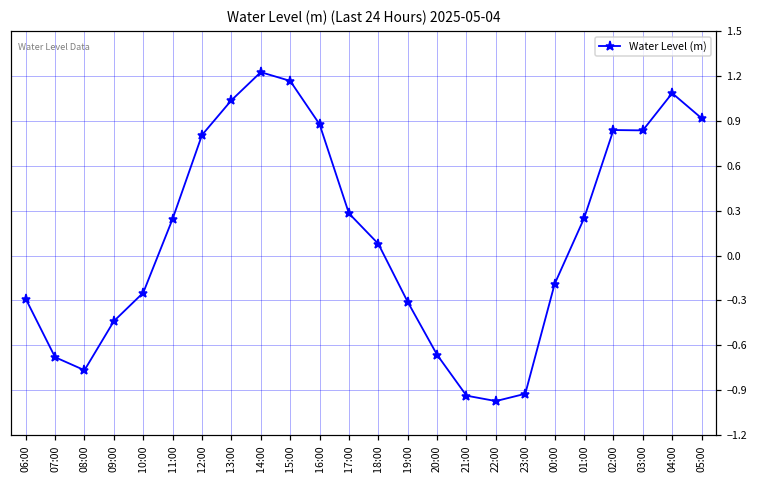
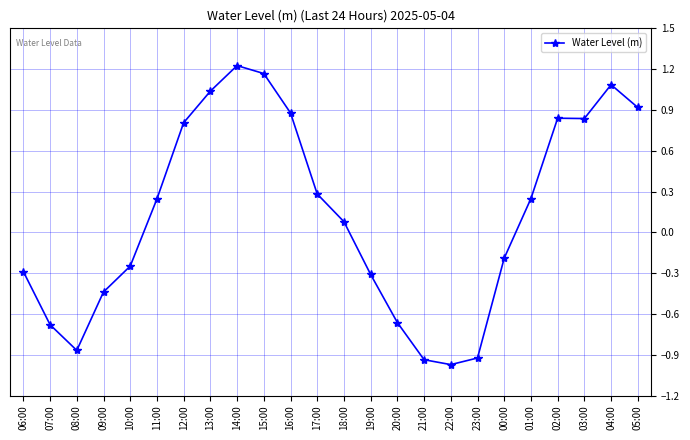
08:00: -0.77 -> -0.87
